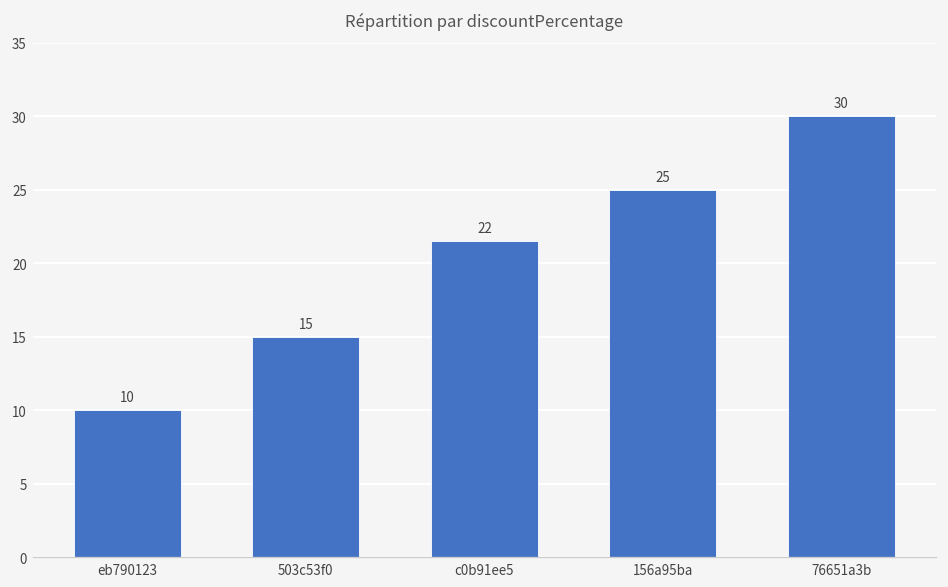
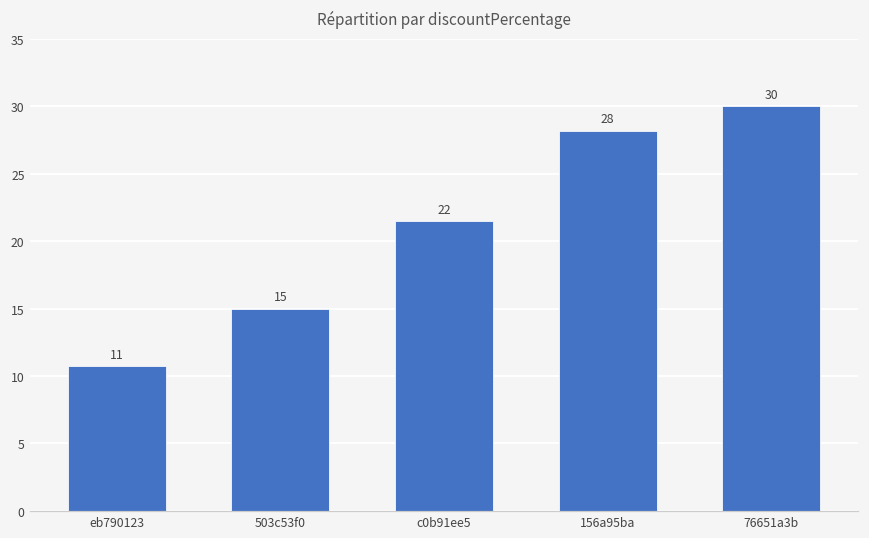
eb790123: 10 -> 11
156a95ba: 25 -> 28
